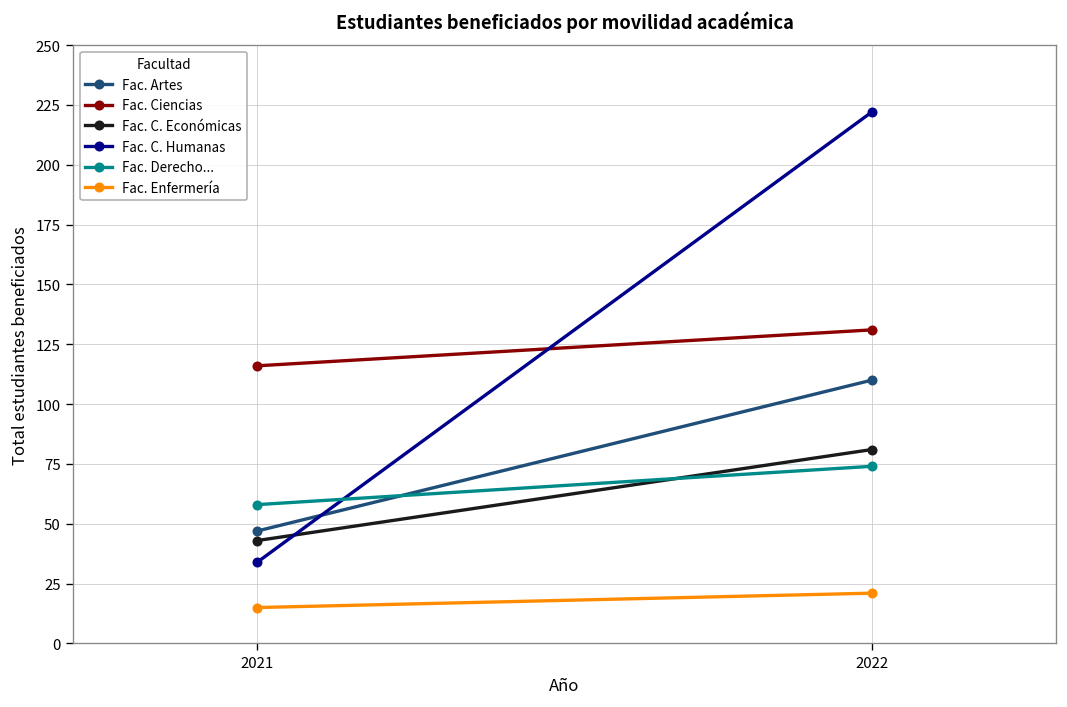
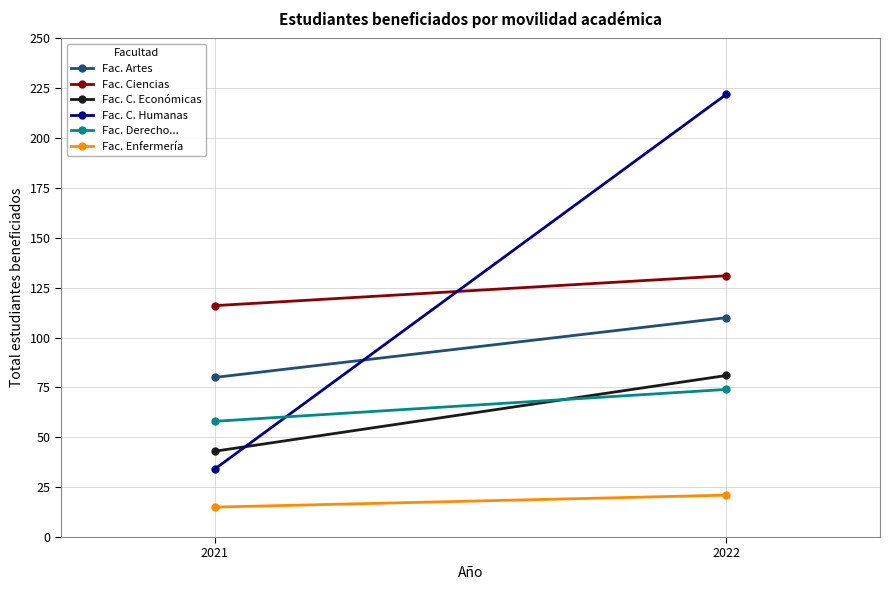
Fac. Artes, 2021: 47 -> 80
